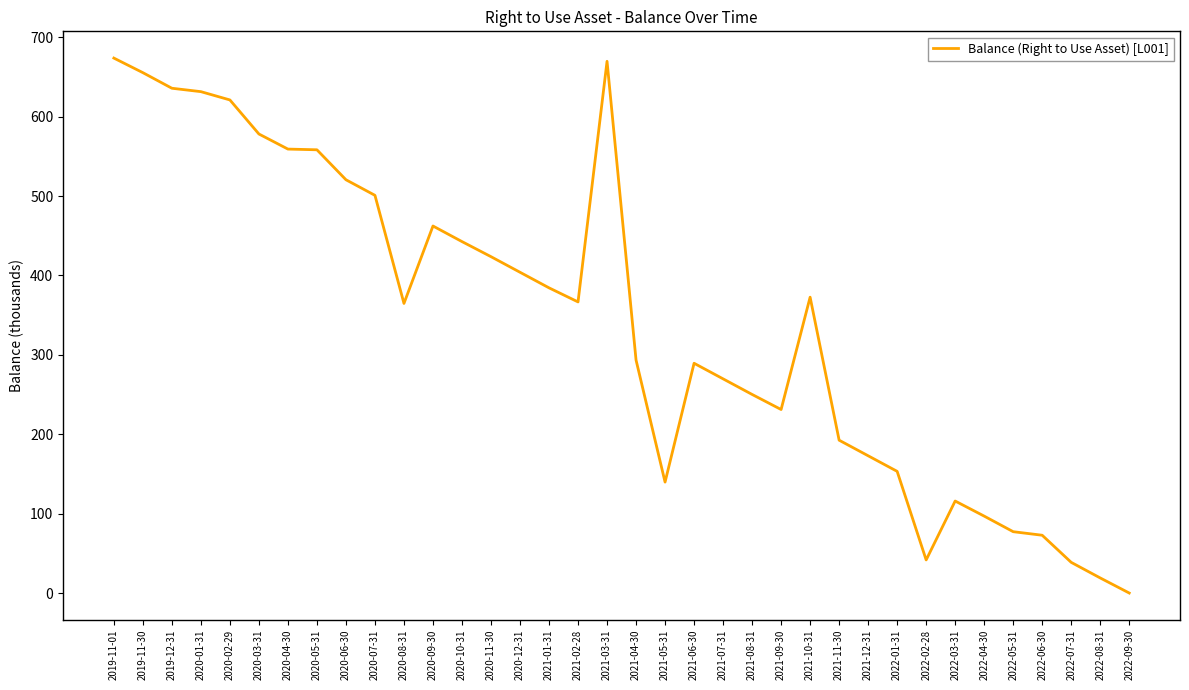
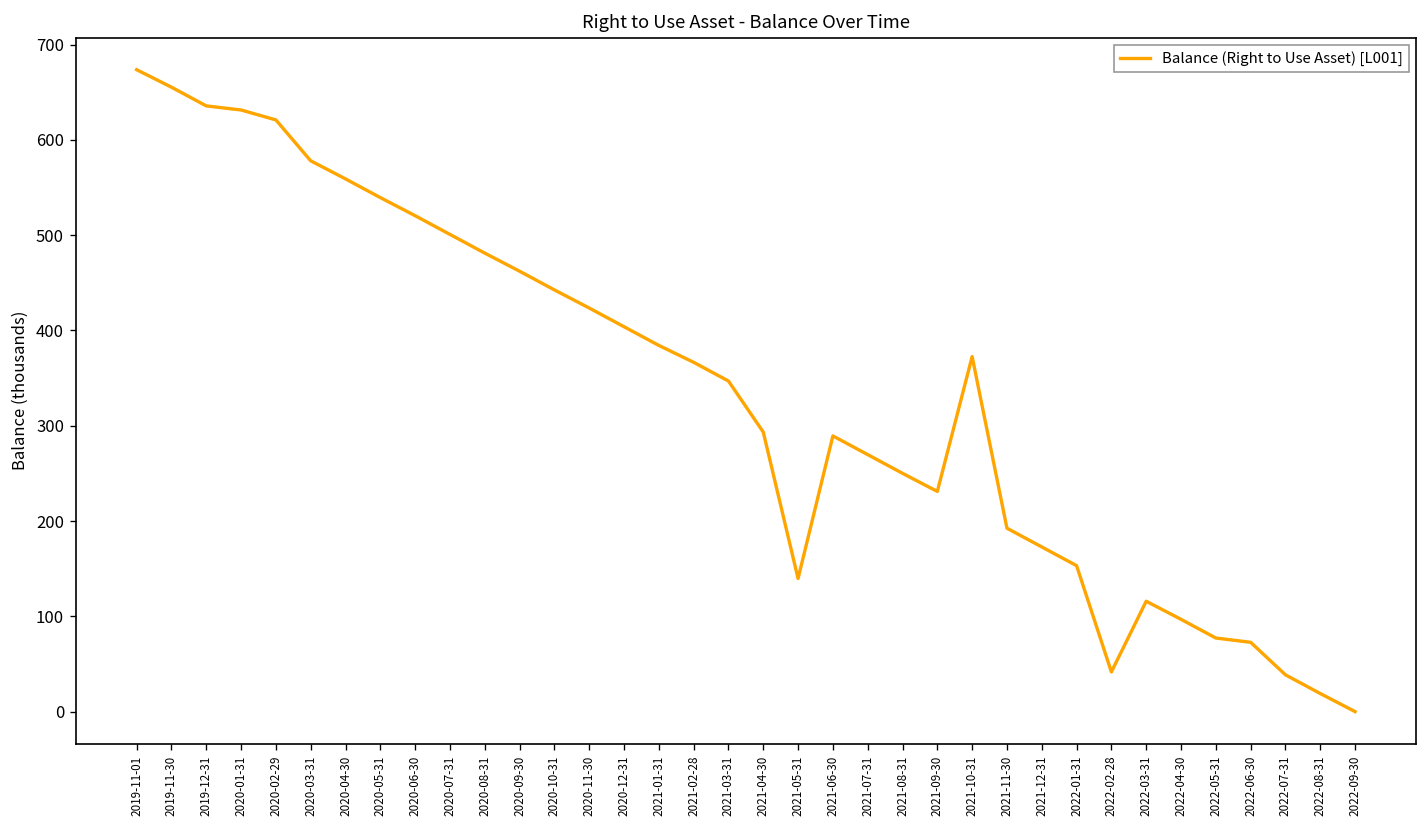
2020-05-31: 560 -> 540
2020-08-31: 360 -> 480
2021-03-31: 670 -> 350
